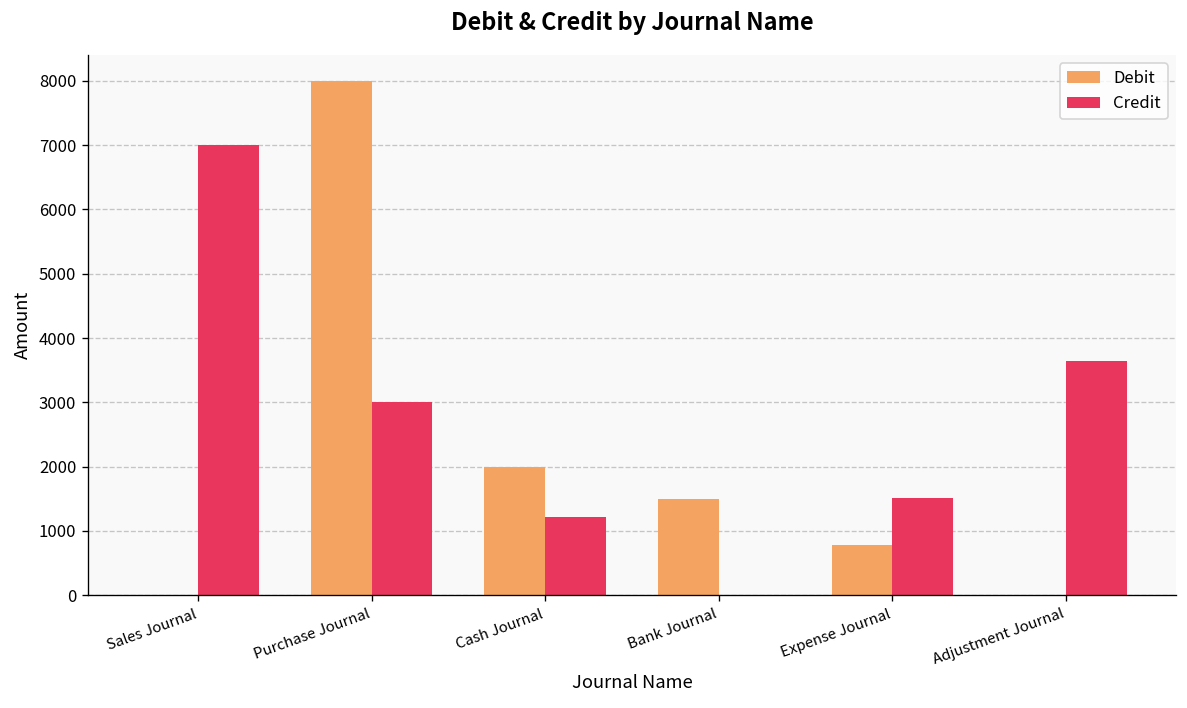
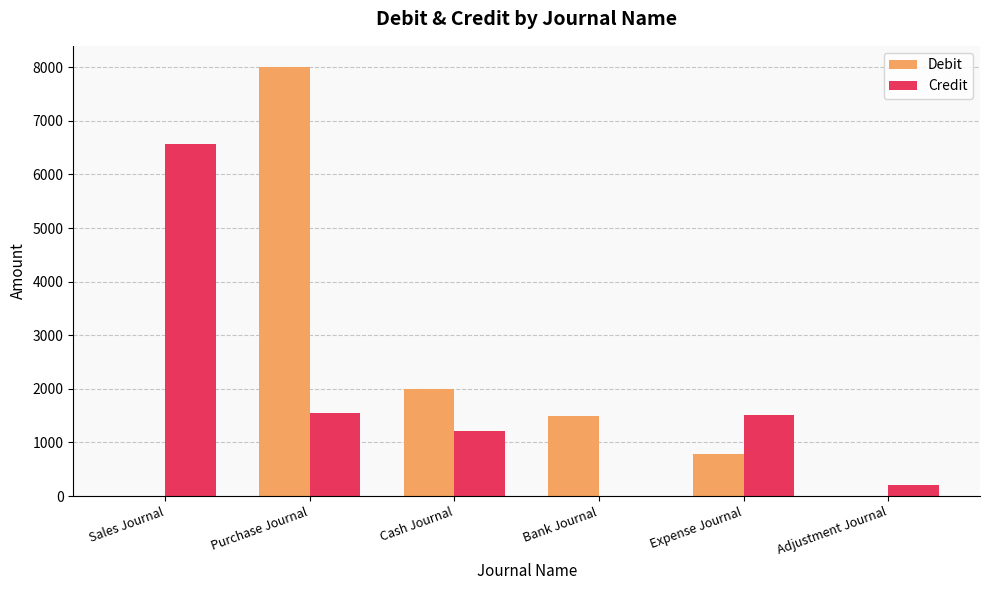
Credit, Sales Journal: 7000 -> 6600
Credit, Purchase Journal: 3000 -> 1500
Credit, Adjustment Journal: 3600 -> 200
